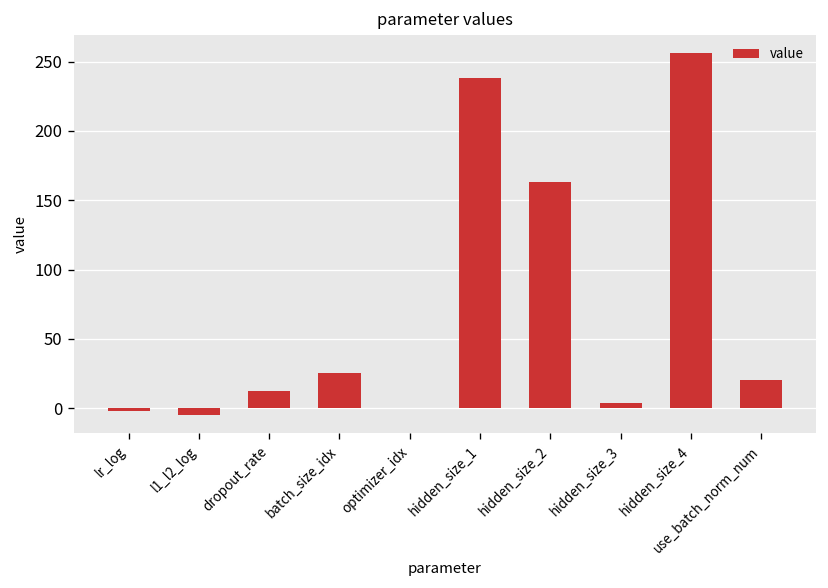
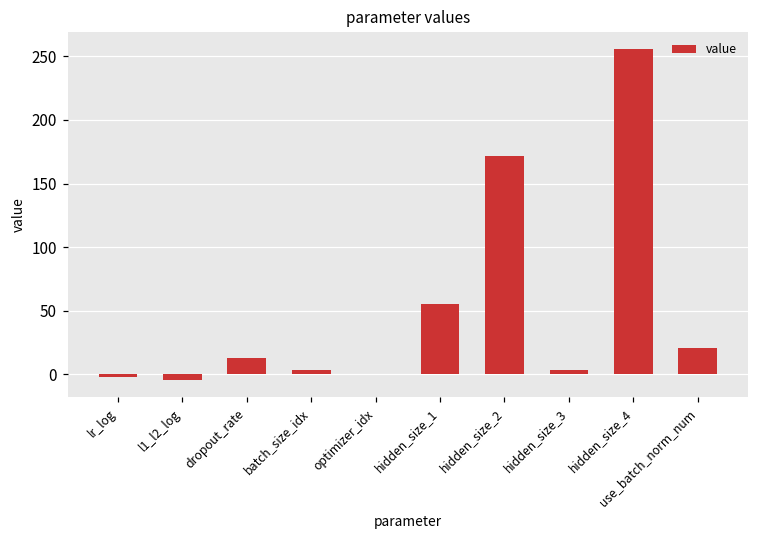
batch_size_idx: 25 -> 3
hidden_size_1: 238 -> 55
hidden_size_2: 163 -> 172
